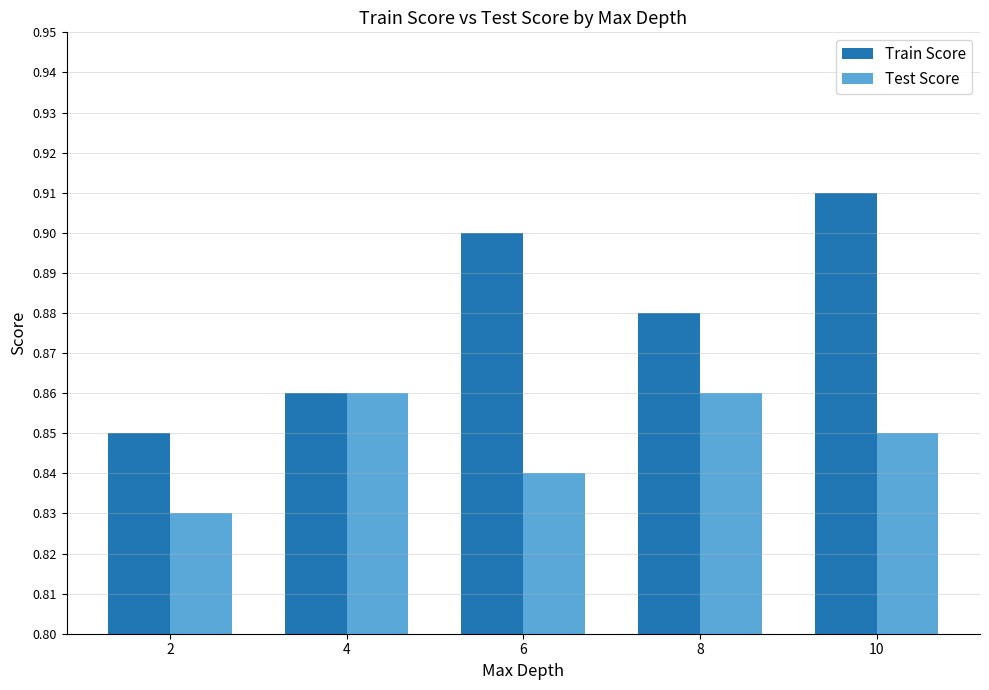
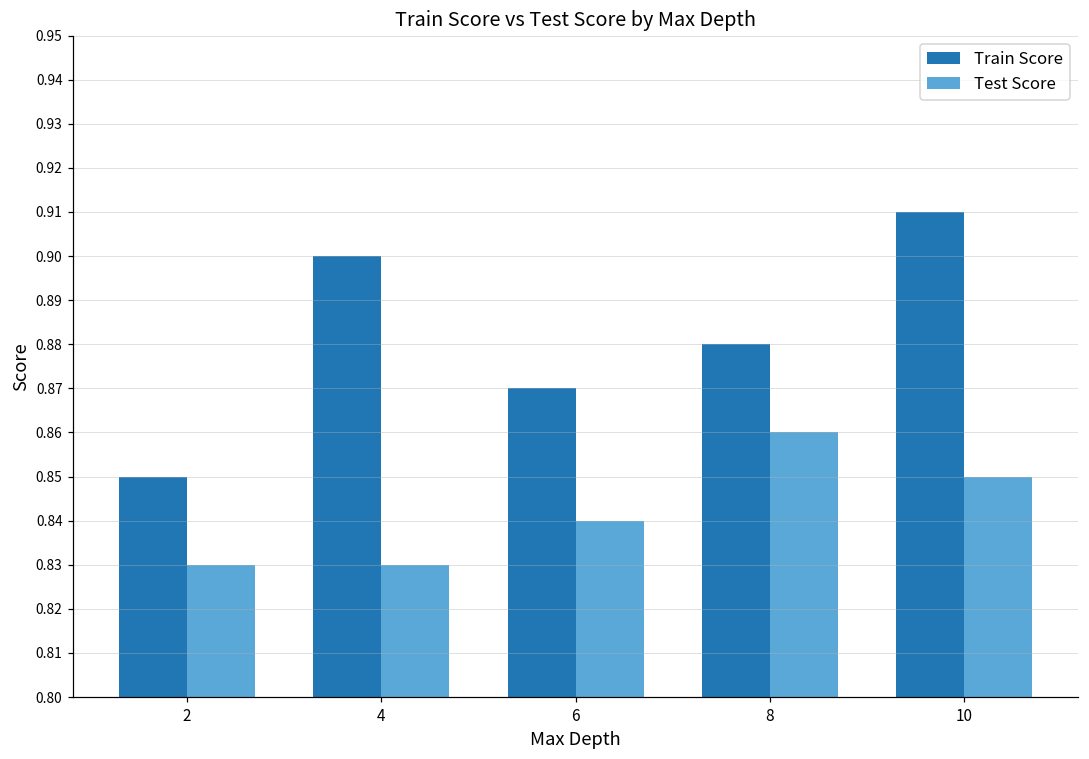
Train Score, 4: 0.86 -> 0.90
Test Score, 4: 0.86 -> 0.83
Train Score, 6: 0.90 -> 0.87
